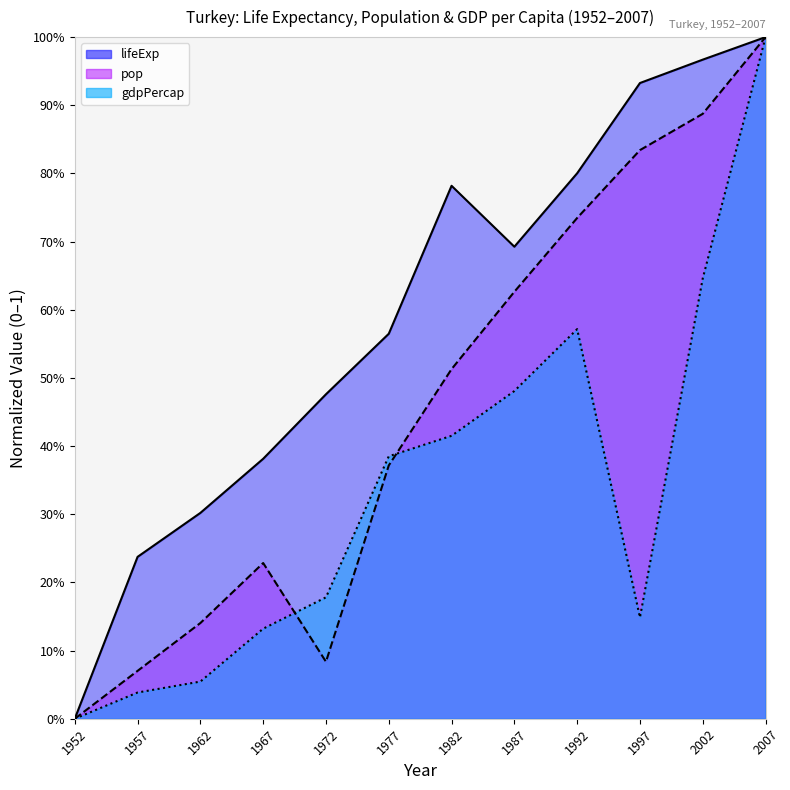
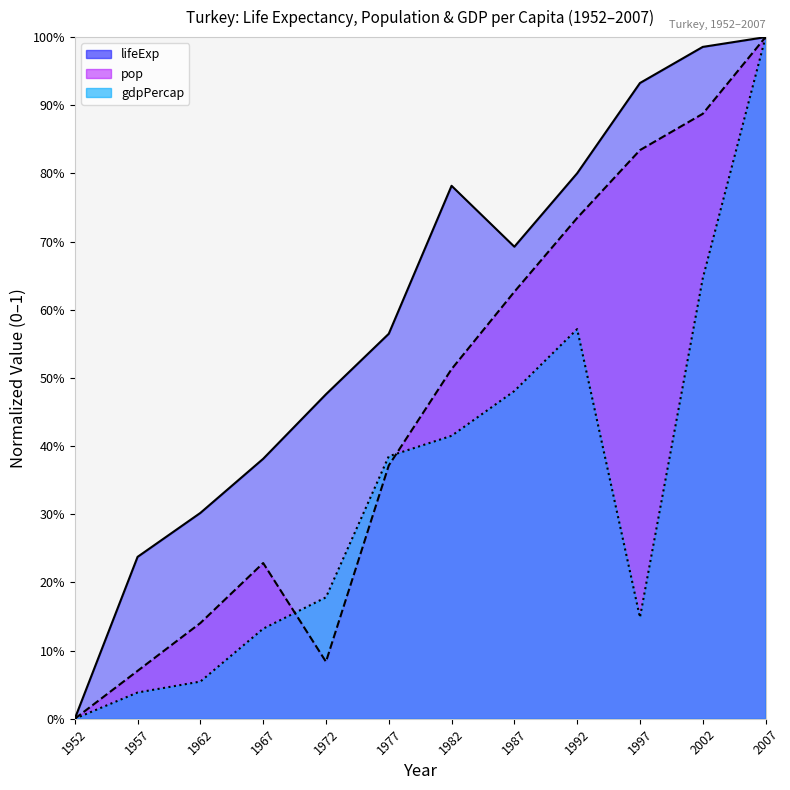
lifeExp, 2002: 97% -> 99%
